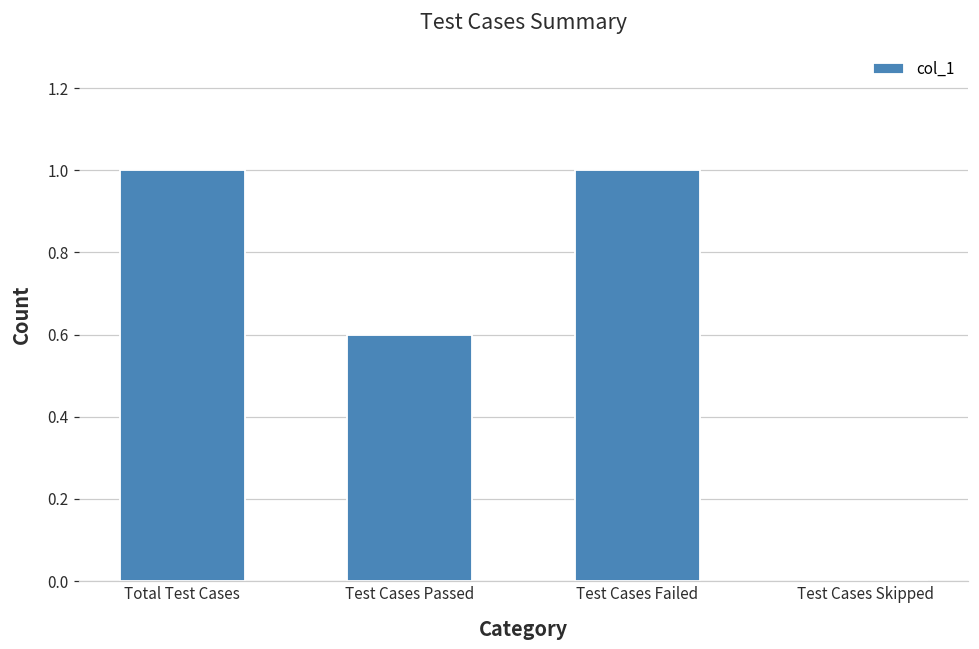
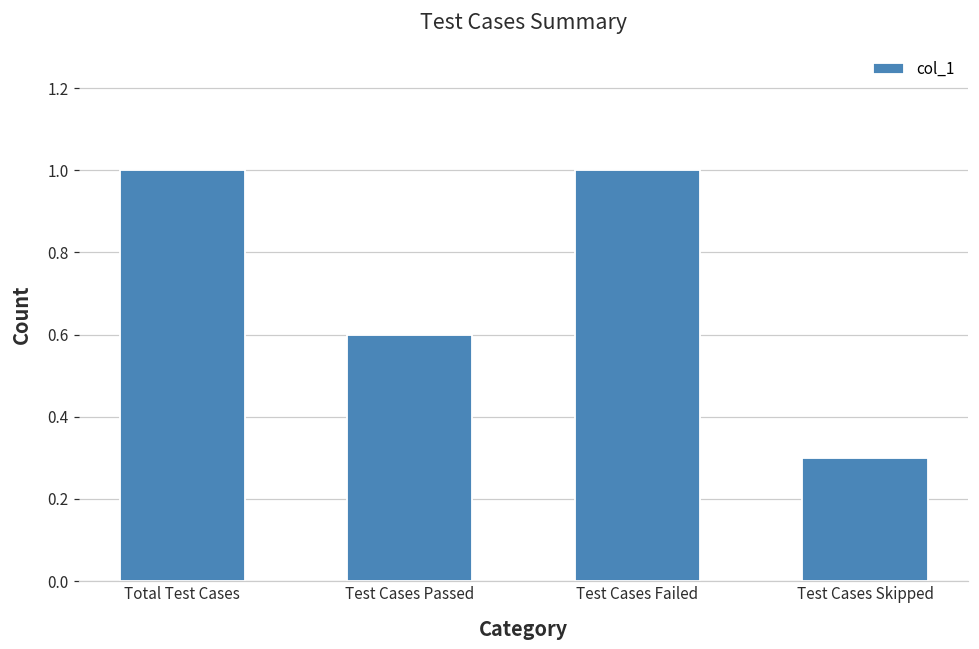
Test Cases Skipped: 0.0 -> 0.3
